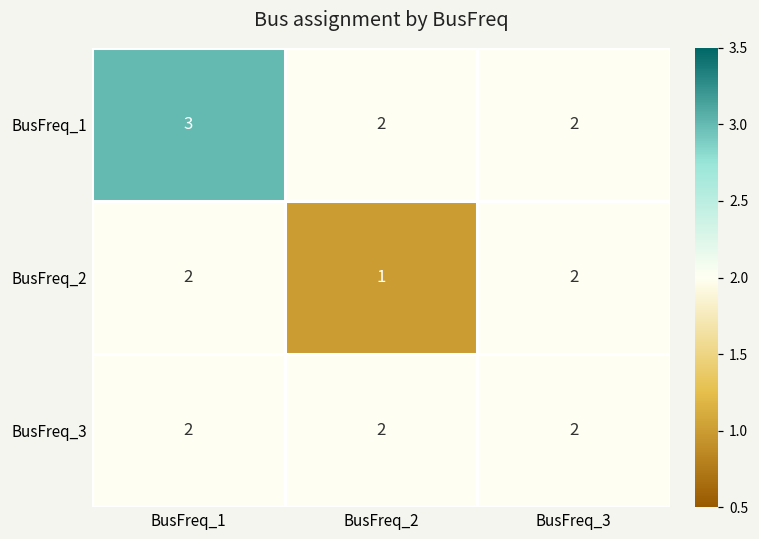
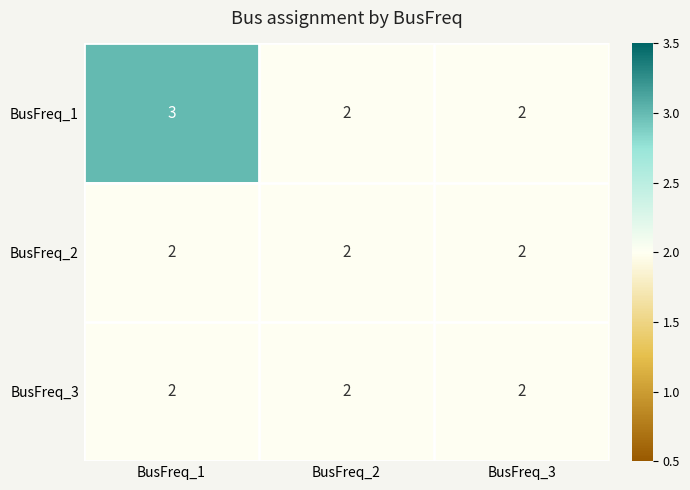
BusFreq_2, BusFreq_2: 1 -> 2
